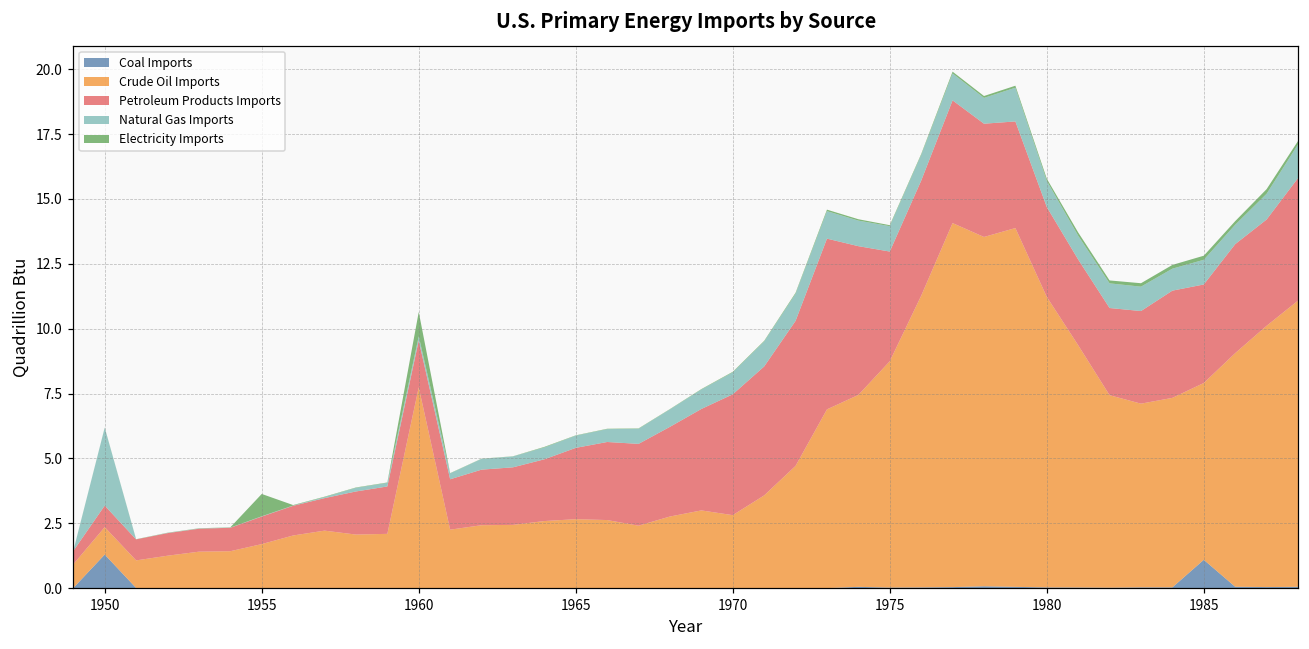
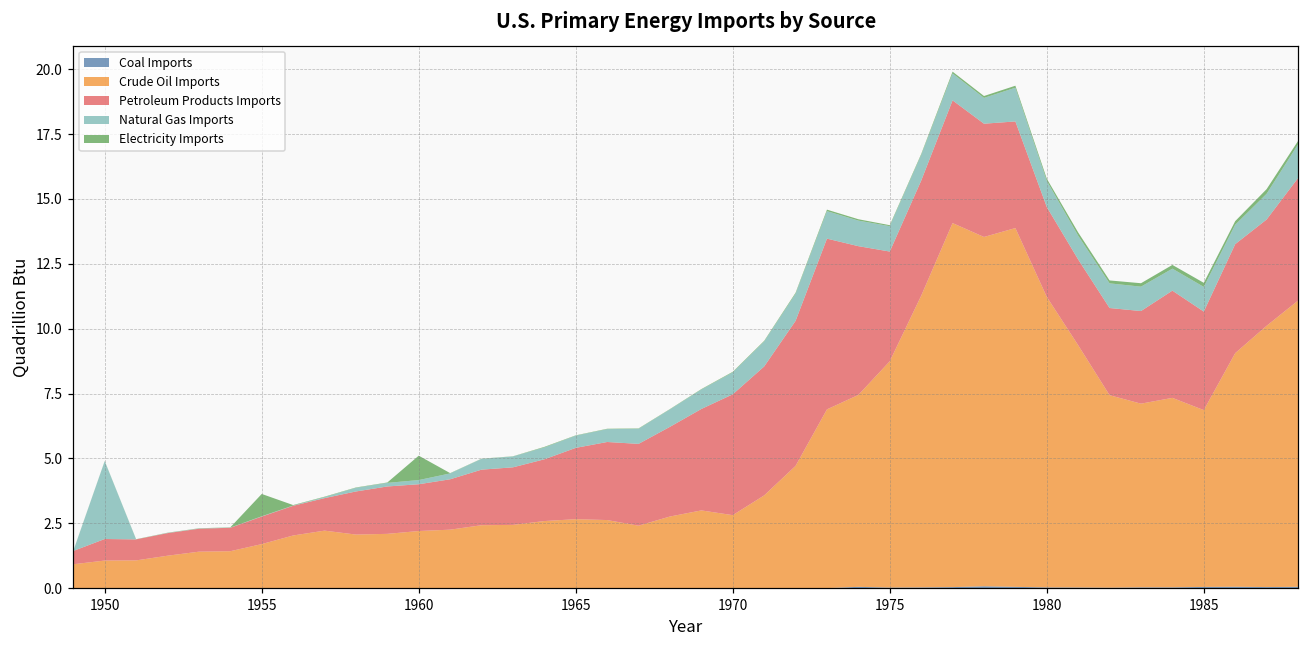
Coal Imports, 1950: 1.3 -> 0.0
Crude Oil Imports, 1960: 7.7 -> 2.2
Coal Imports, 1985: 1.1 -> 0.0
